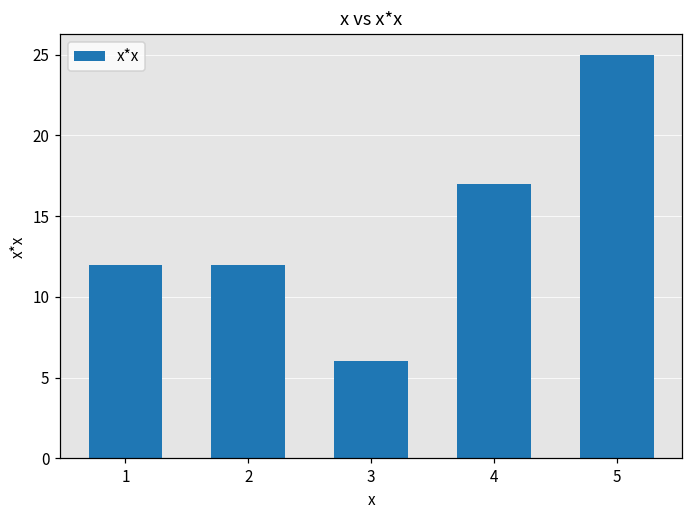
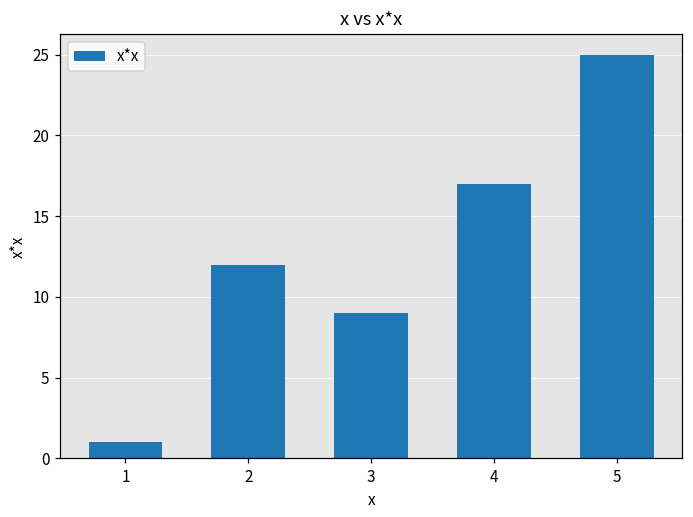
1: 12 -> 1
3: 6 -> 9
